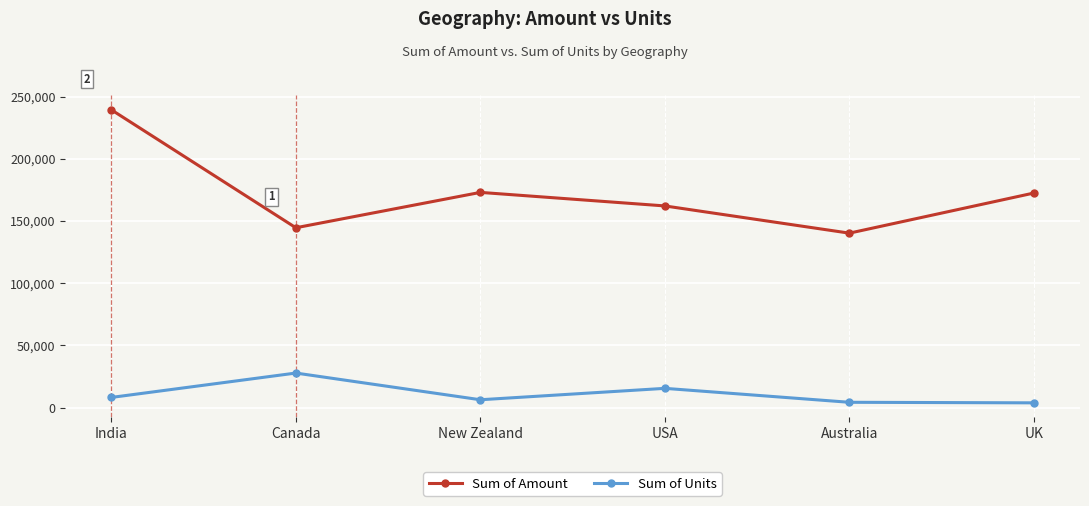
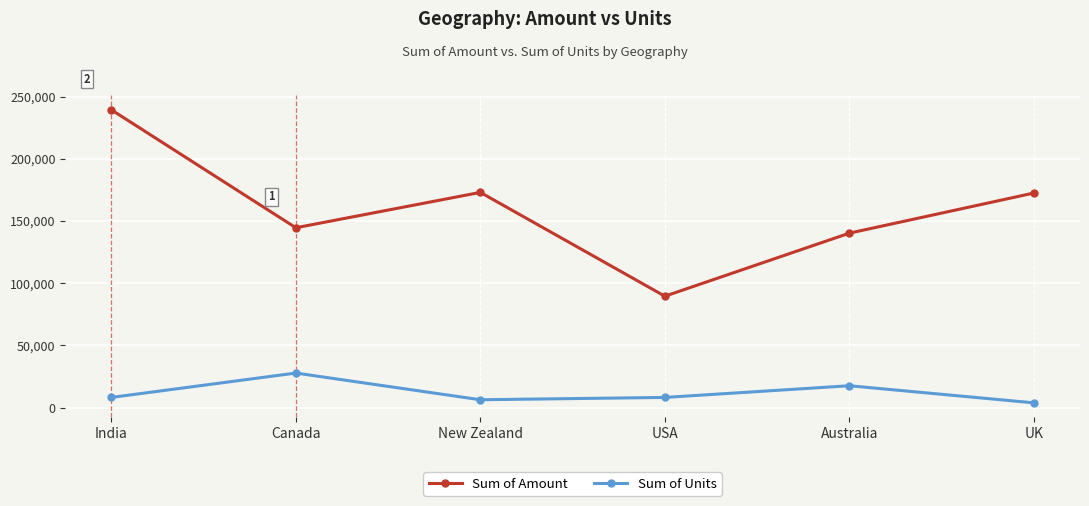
Sum of Amount, USA: 162,000 -> 90,000
Sum of Units, USA: 15,000 -> 8,000
Sum of Units, Australia: 4,000 -> 18,000
